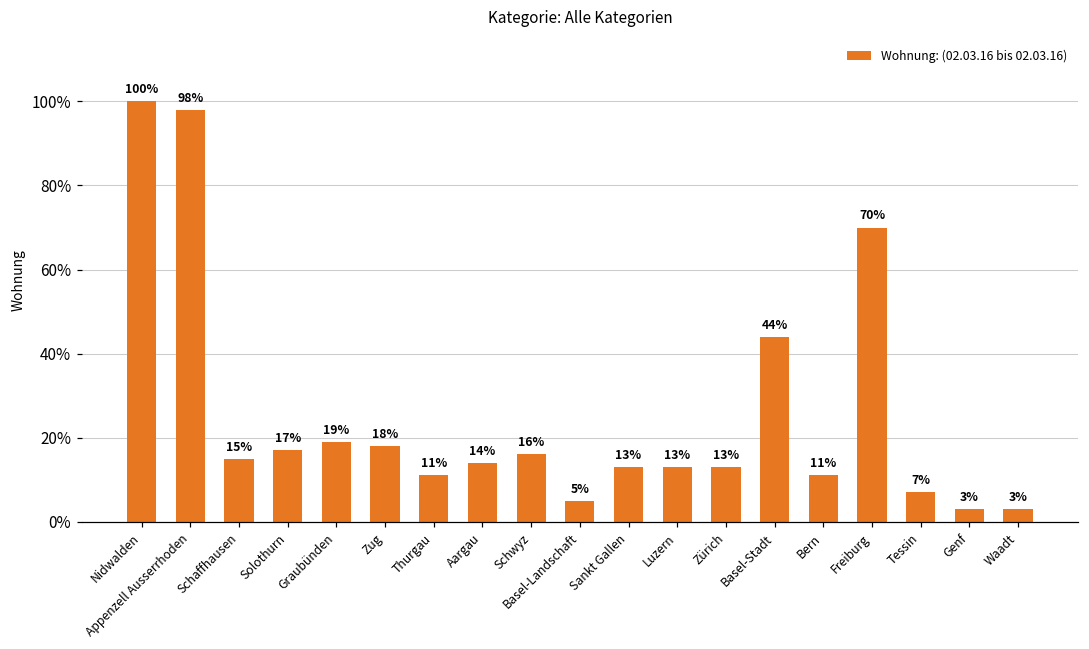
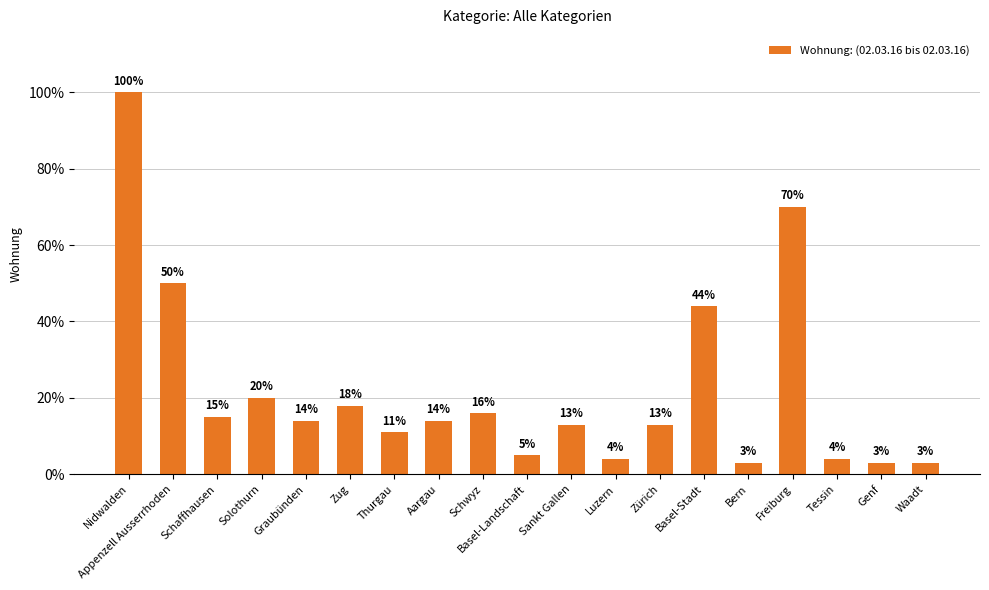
Appenzell Ausserrhoden: 98% -> 50%
Solothurn: 17% -> 20%
Graubünden: 19% -> 14%
Luzern: 13% -> 4%
Bern: 11% -> 3%
Tessin: 7% -> 4%
